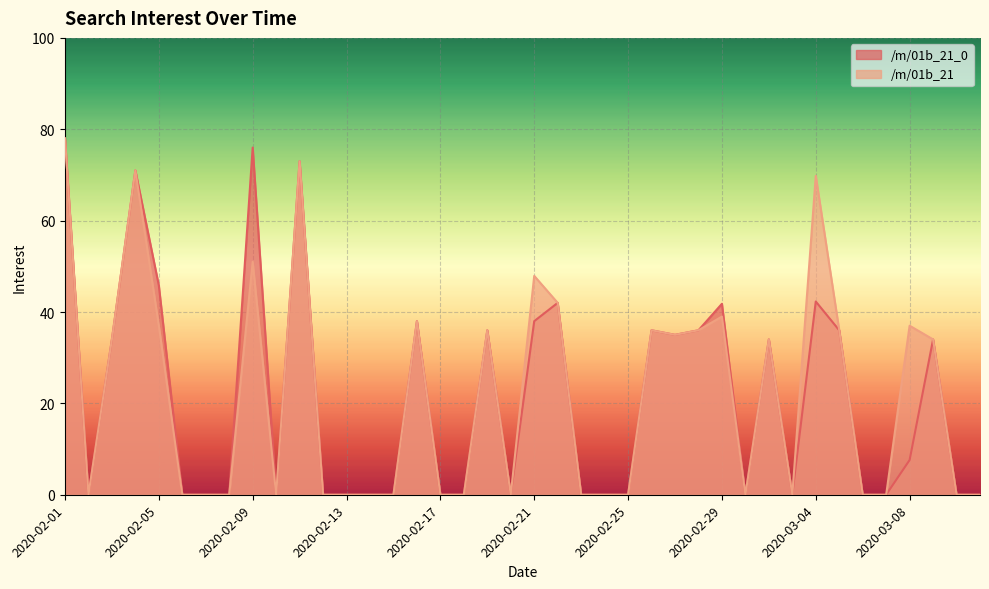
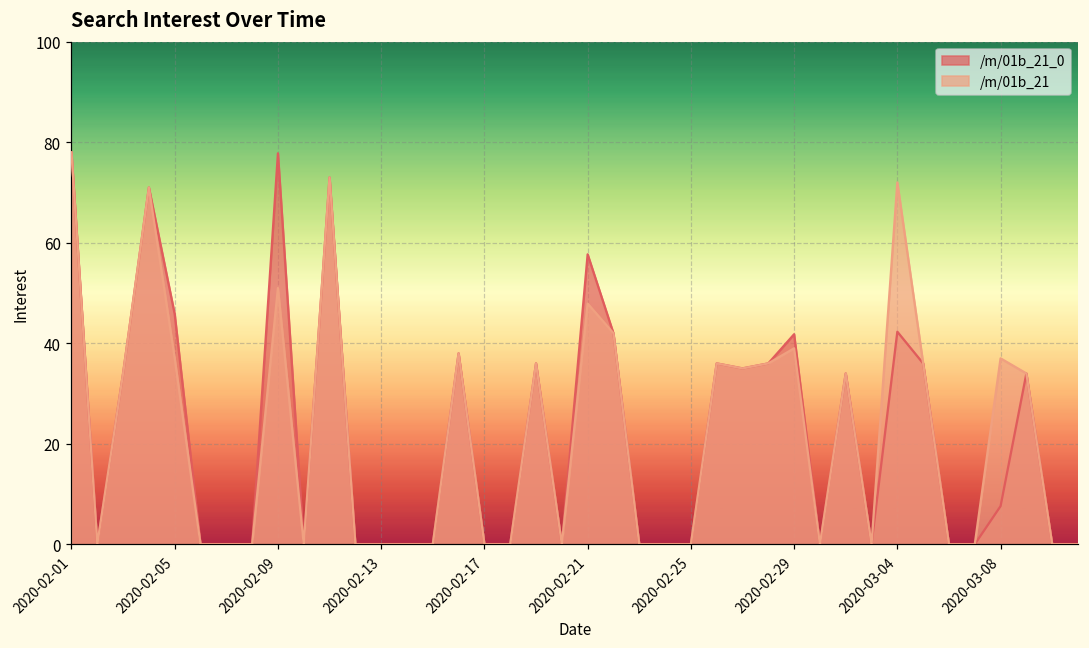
/m/01b_21_0, 2020-02-09: 76 -> 78
/m/01b_21_0, 2020-02-21: 38 -> 58
/m/01b_21, 2020-03-04: 70 -> 72
